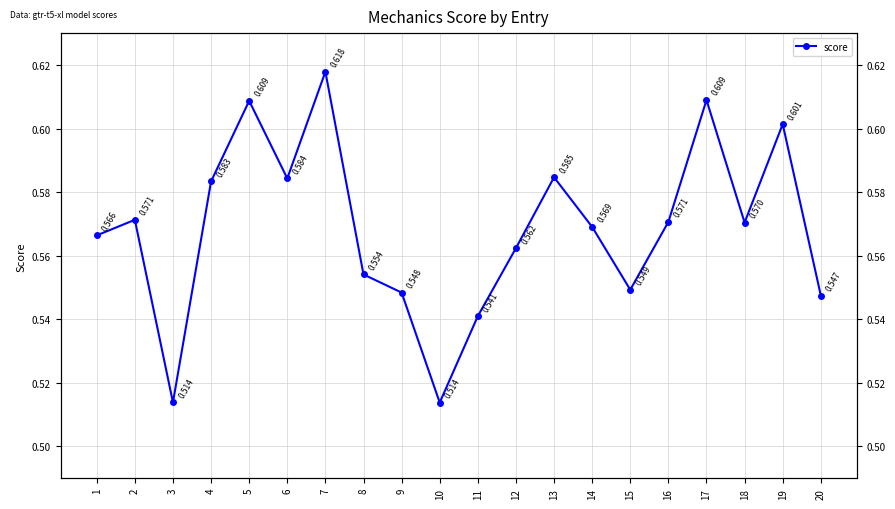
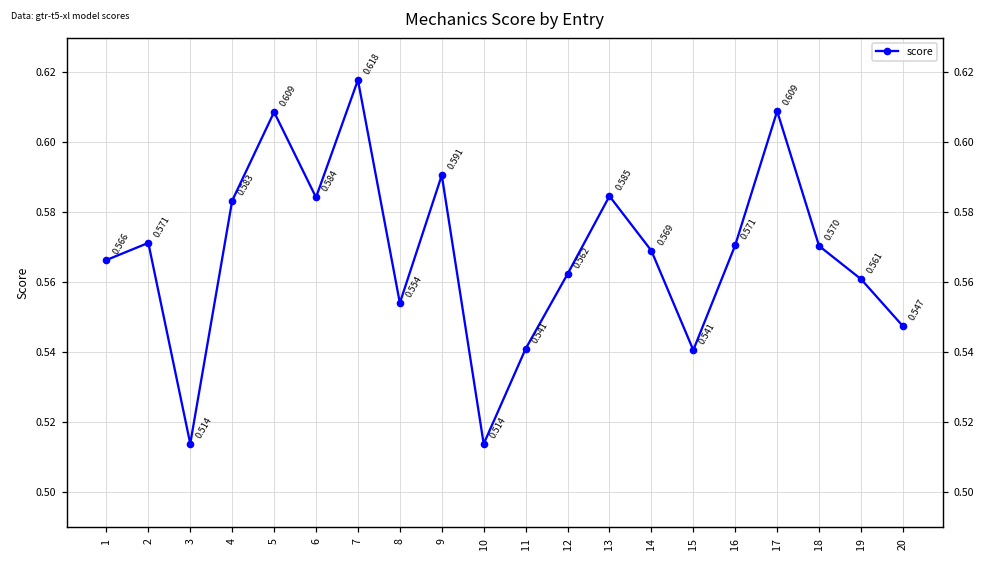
9: 0.548 -> 0.591
15: 0.549 -> 0.541
19: 0.601 -> 0.561
